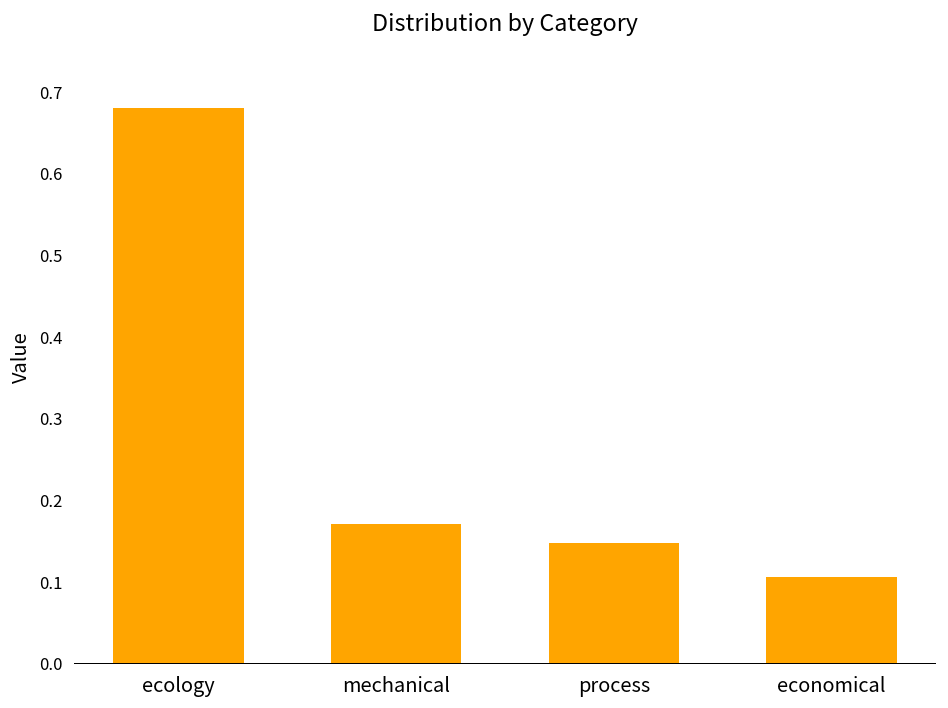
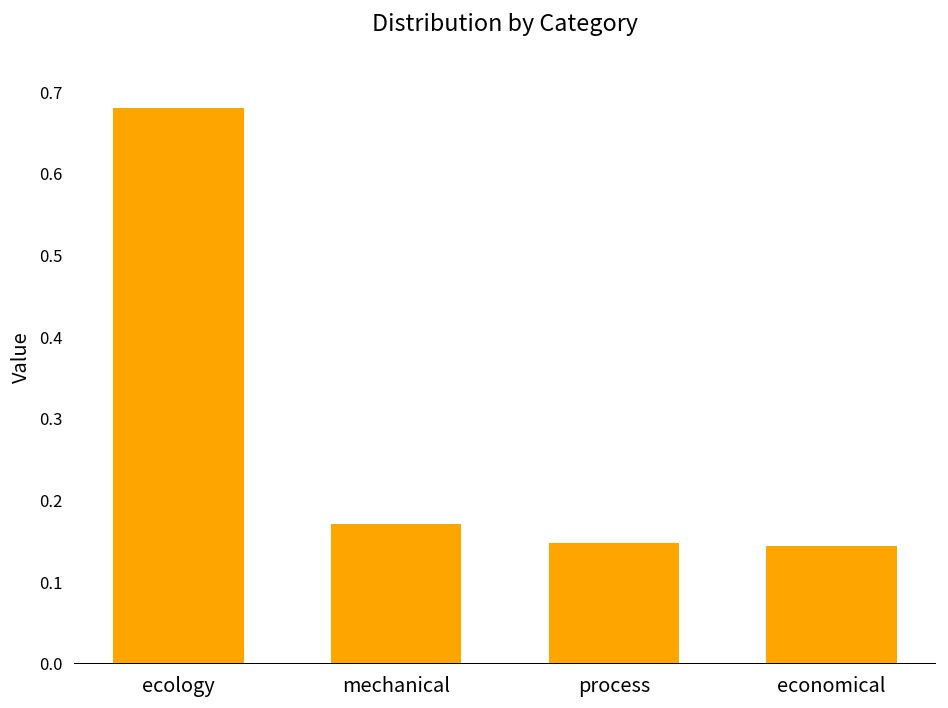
economical: 0.11 -> 0.14
